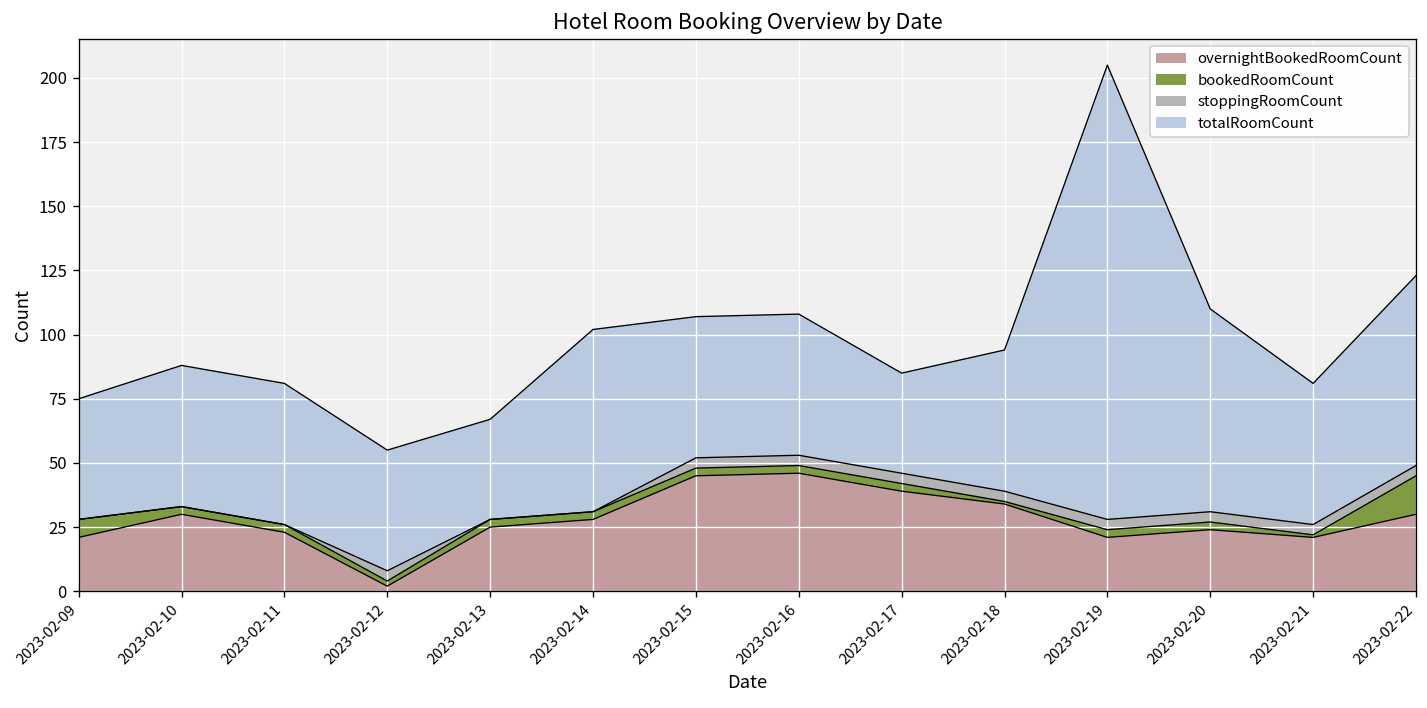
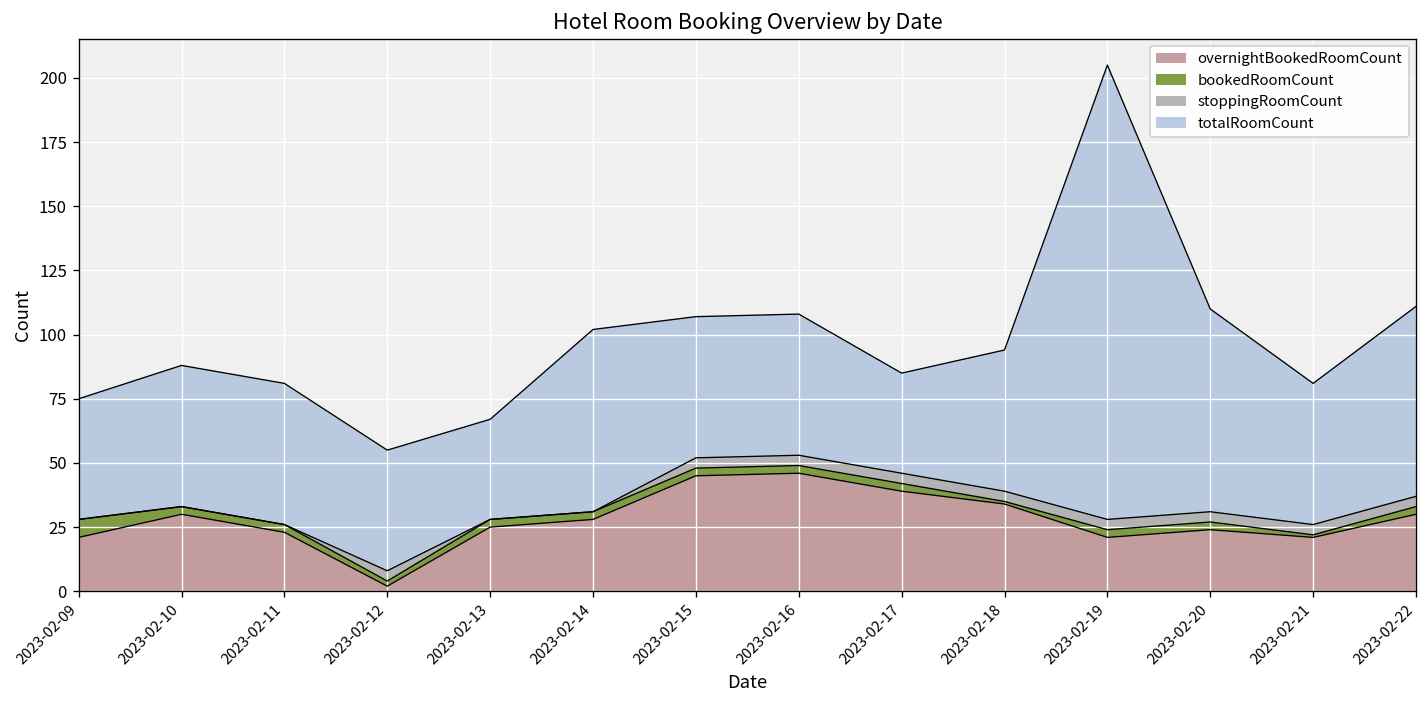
bookedRoomCount, 2023-02-22: 15 -> 3
